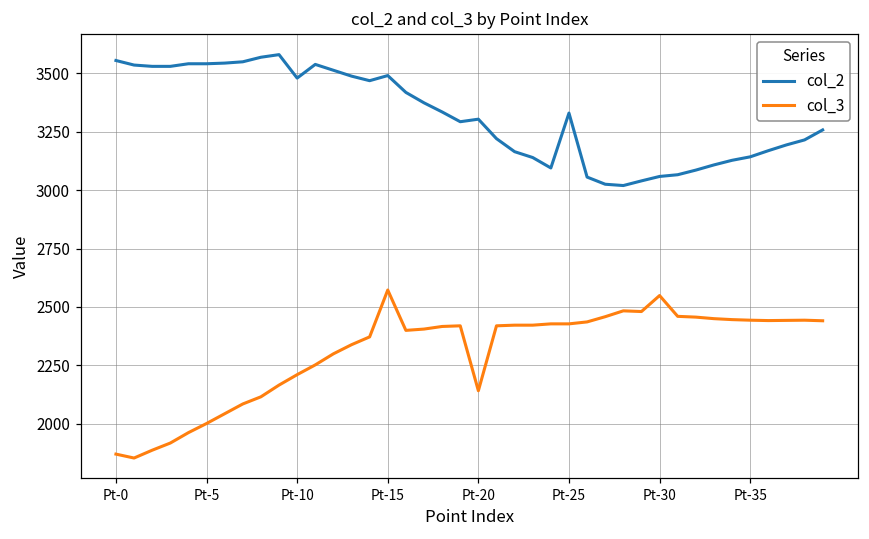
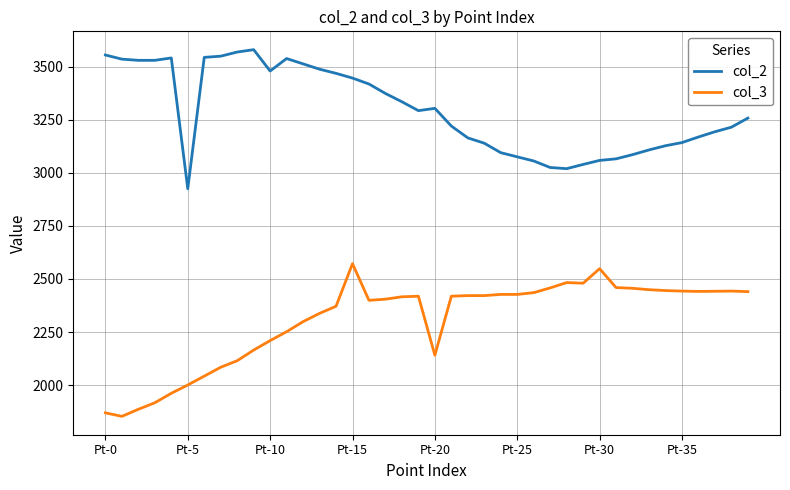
col_2, Pt-5: 3540 -> 2930
col_2, Pt-15: 3490 -> 3450
col_2, Pt-25: 3330 -> 3080
